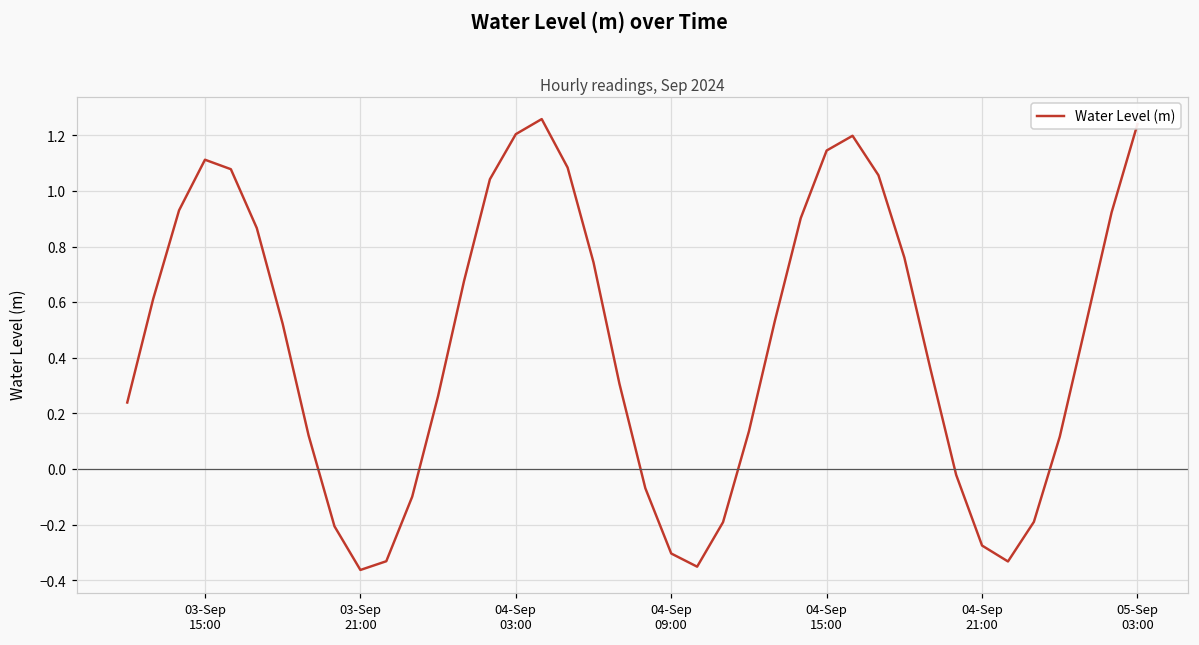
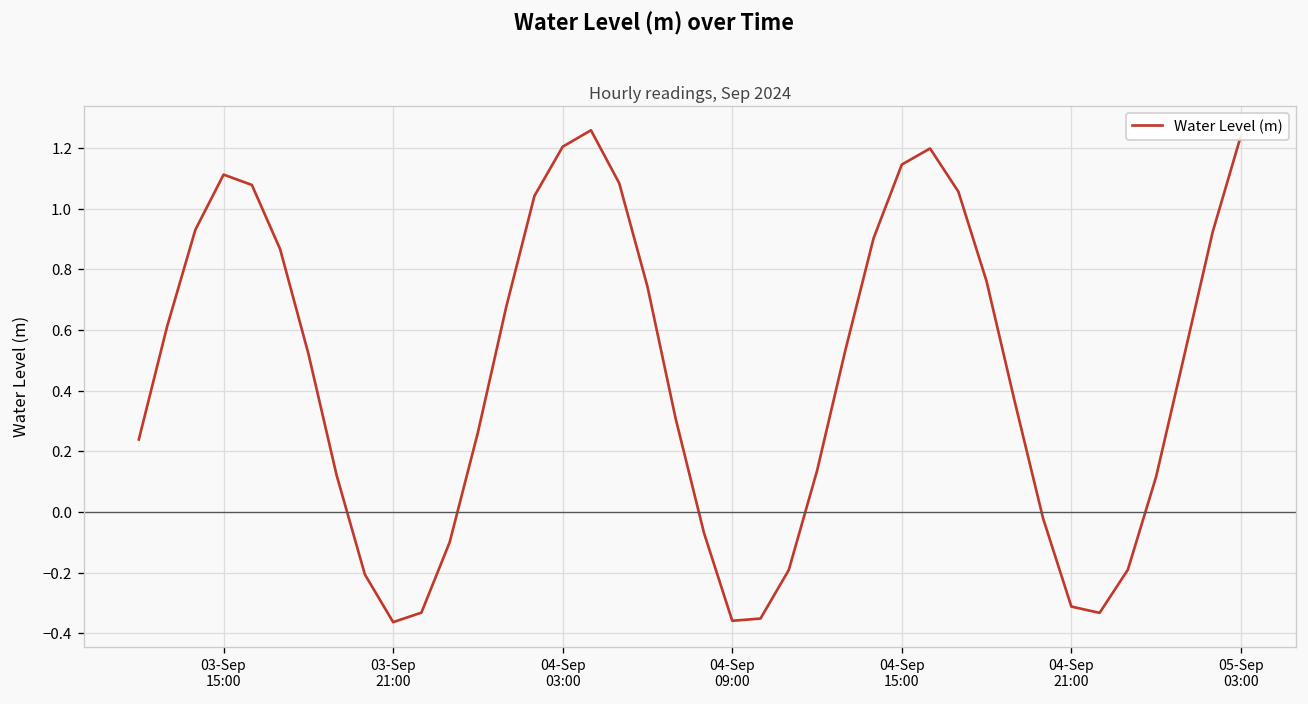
04-Sep 09:00: -0.30 -> -0.36
04-Sep 21:00: -0.27 -> -0.31
